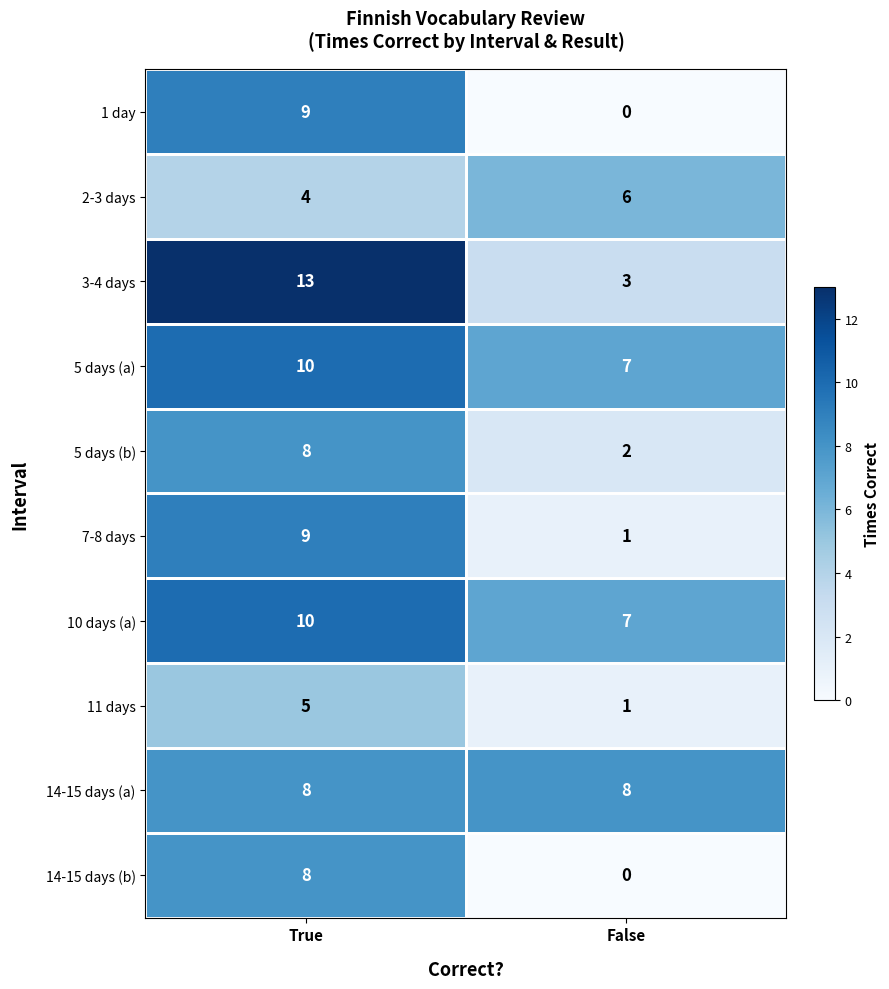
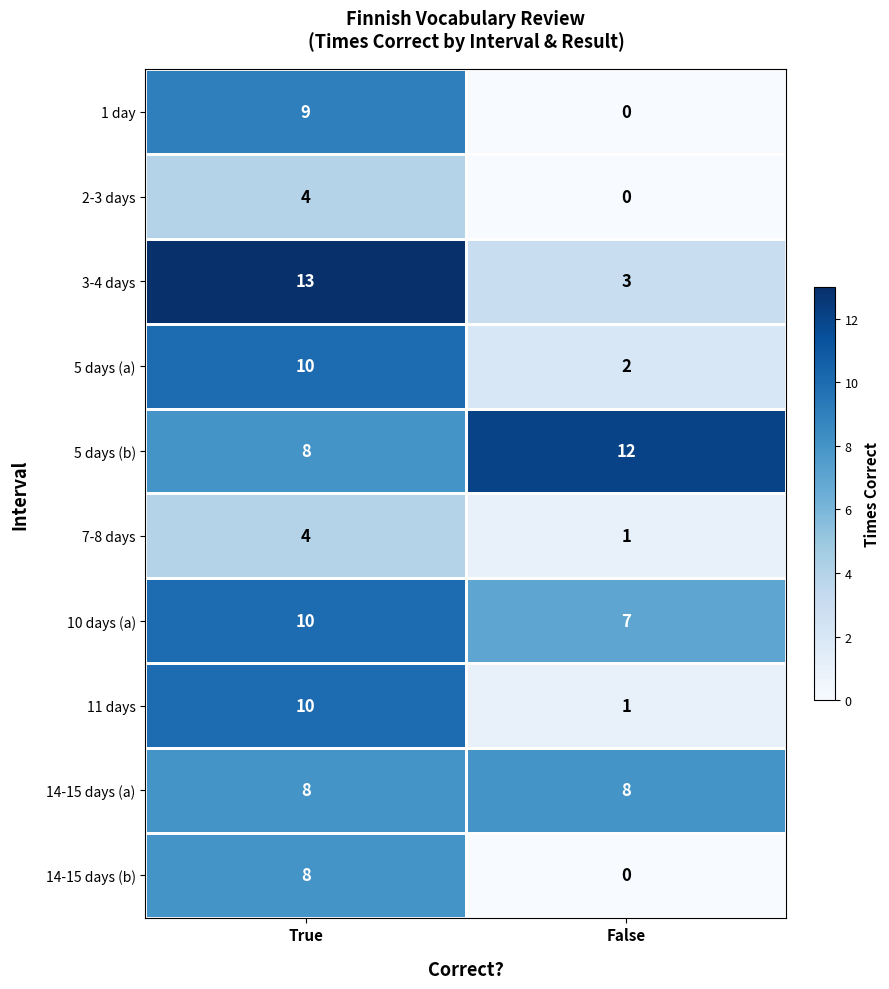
2-3 days, False: 6 -> 0
5 days (a), False: 7 -> 2
5 days (b), False: 2 -> 12
7-8 days, True: 9 -> 4
11 days, True: 5 -> 10
